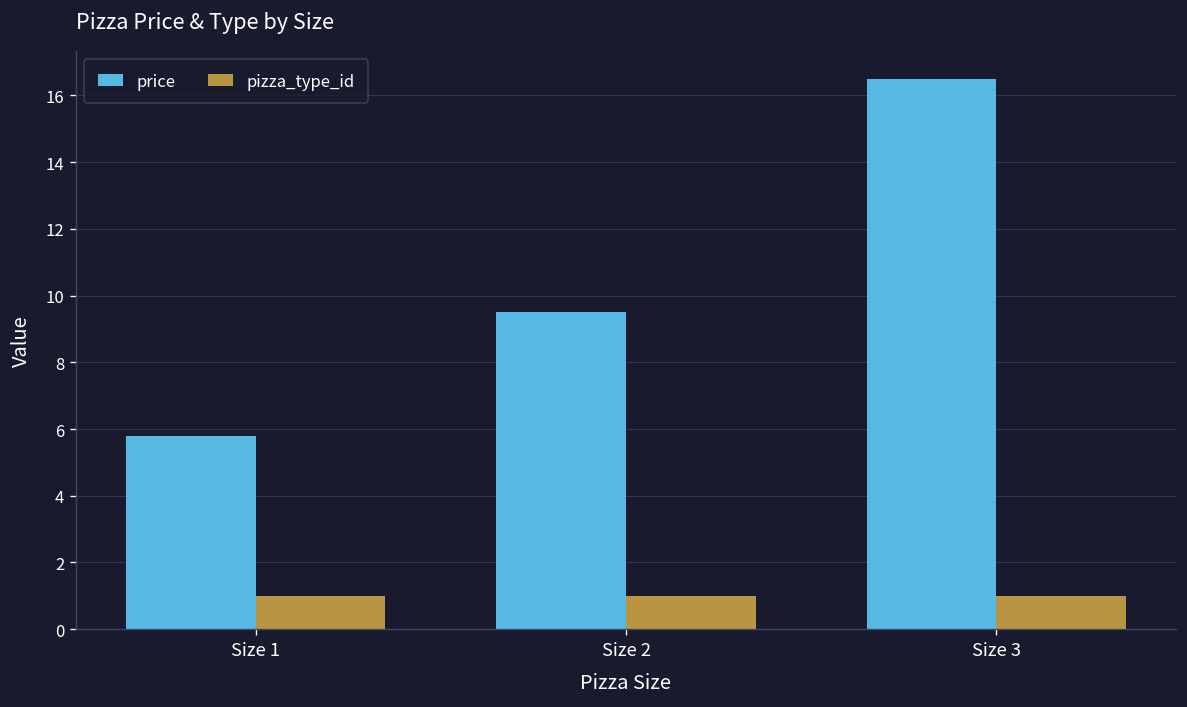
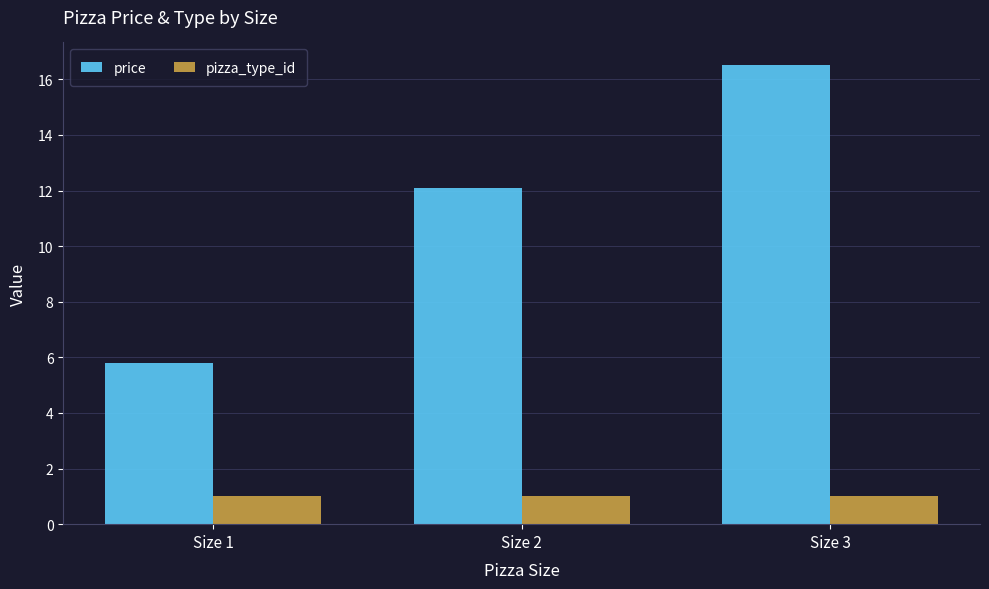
price, Size 2: 9.5 -> 12.1
